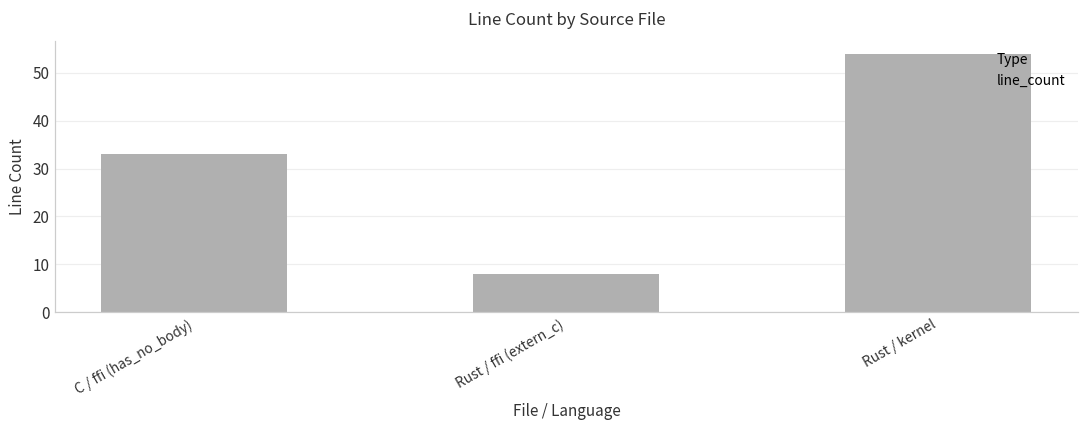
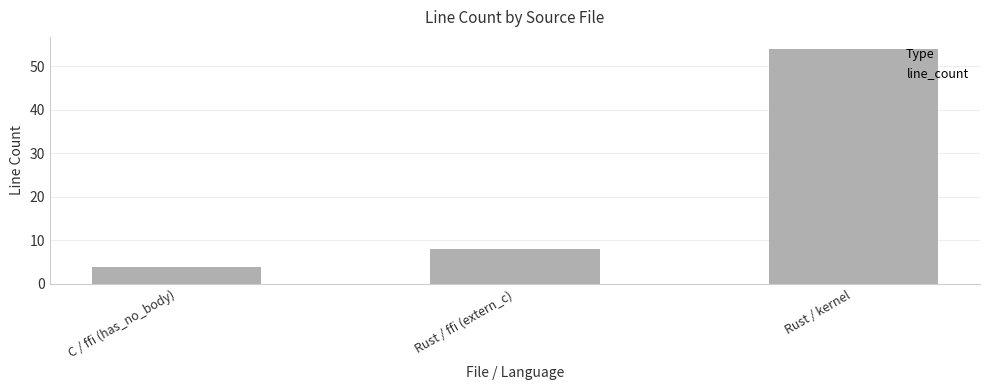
C / ffi (has_no_body): 33 -> 4
